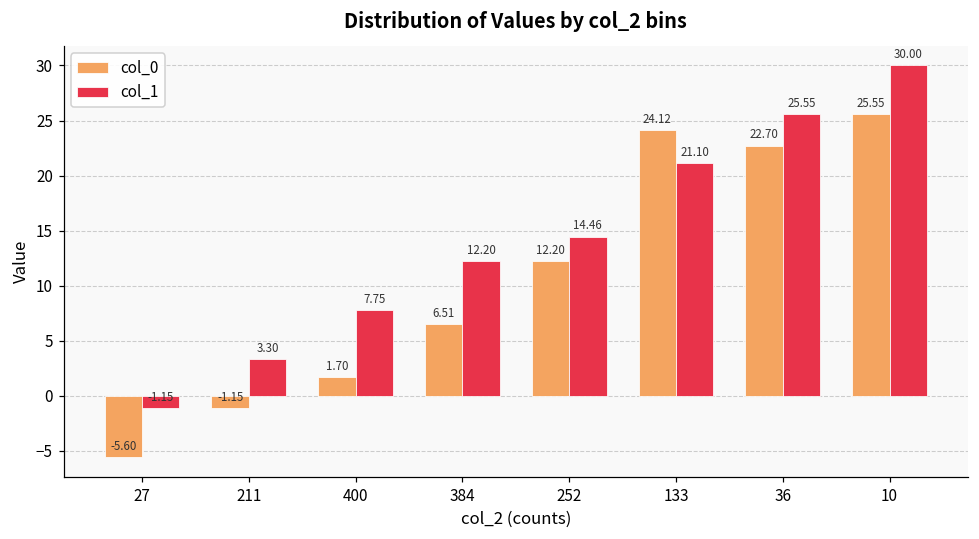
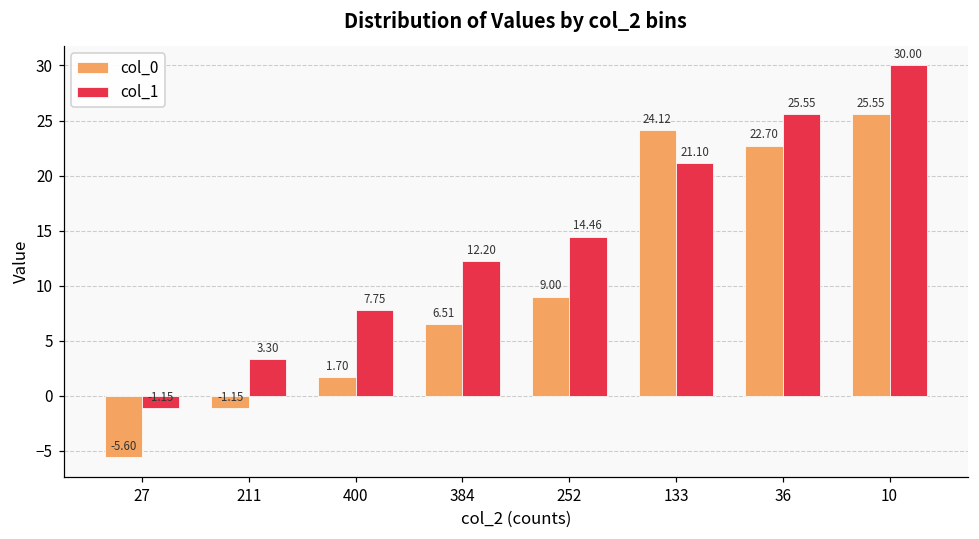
col_0, 252: 12.20 -> 9.00
